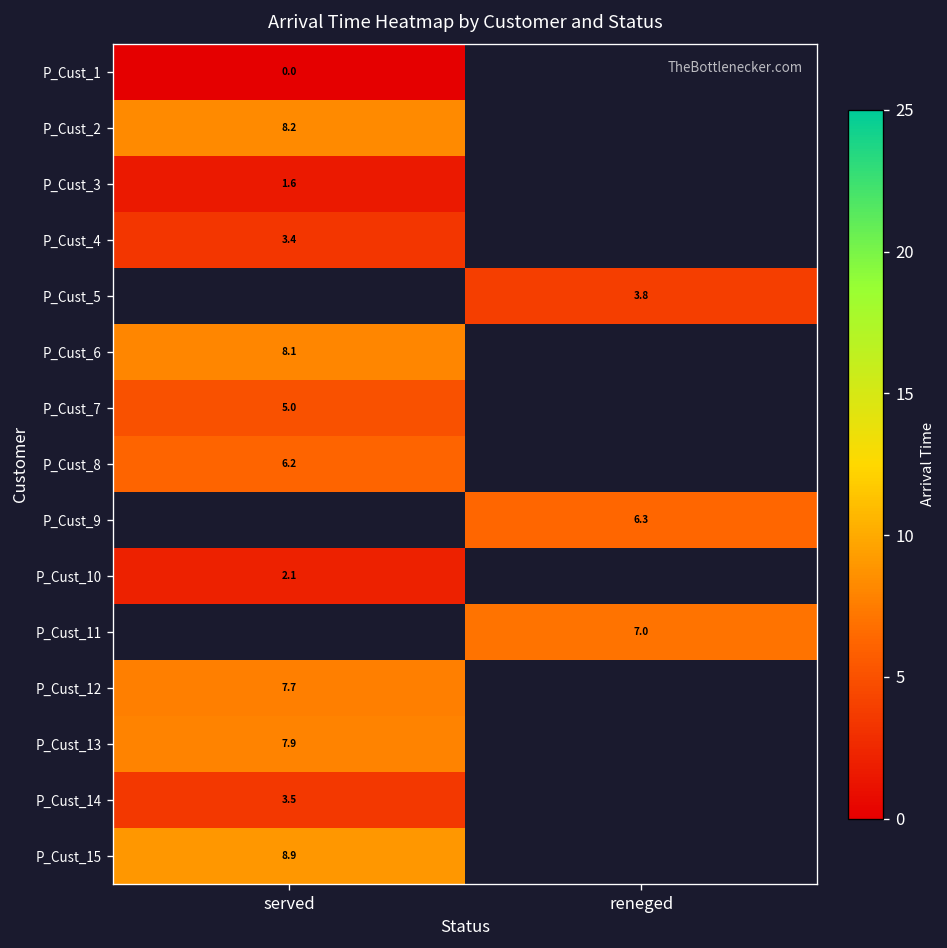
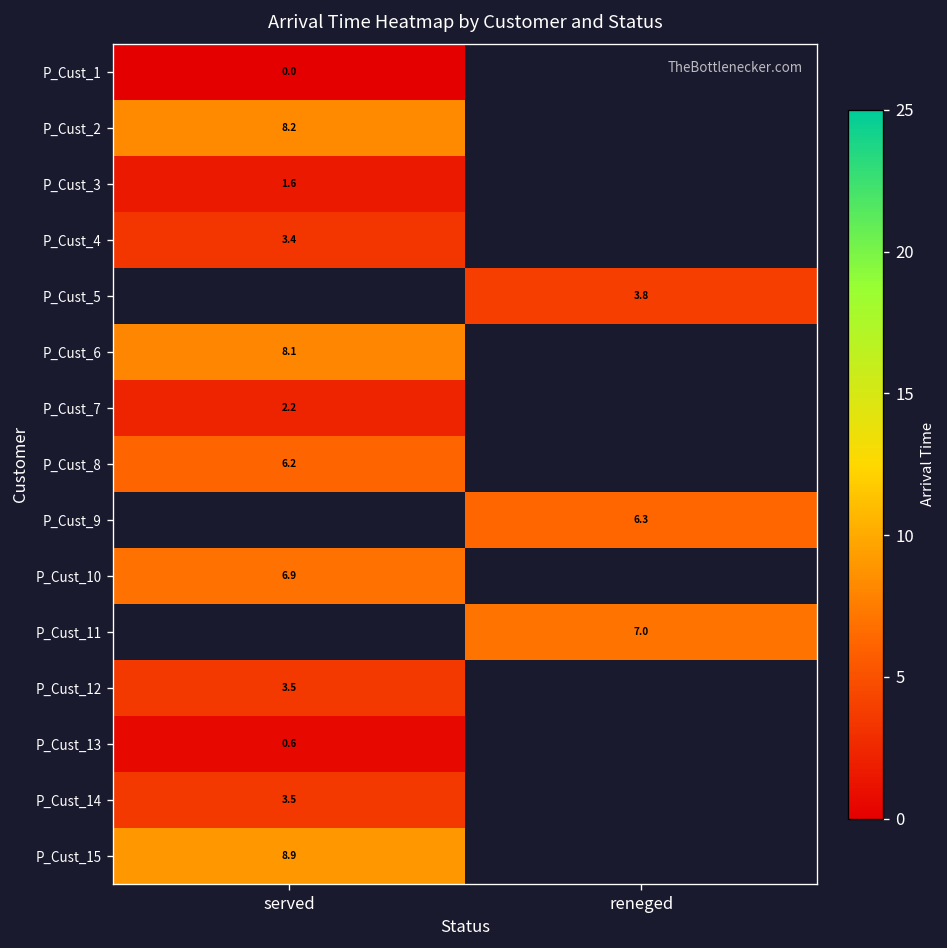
P_Cust_7, served: 5.0 -> 2.2
P_Cust_10, served: 2.1 -> 6.9
P_Cust_12, served: 7.7 -> 3.5
P_Cust_13, served: 7.9 -> 0.6
